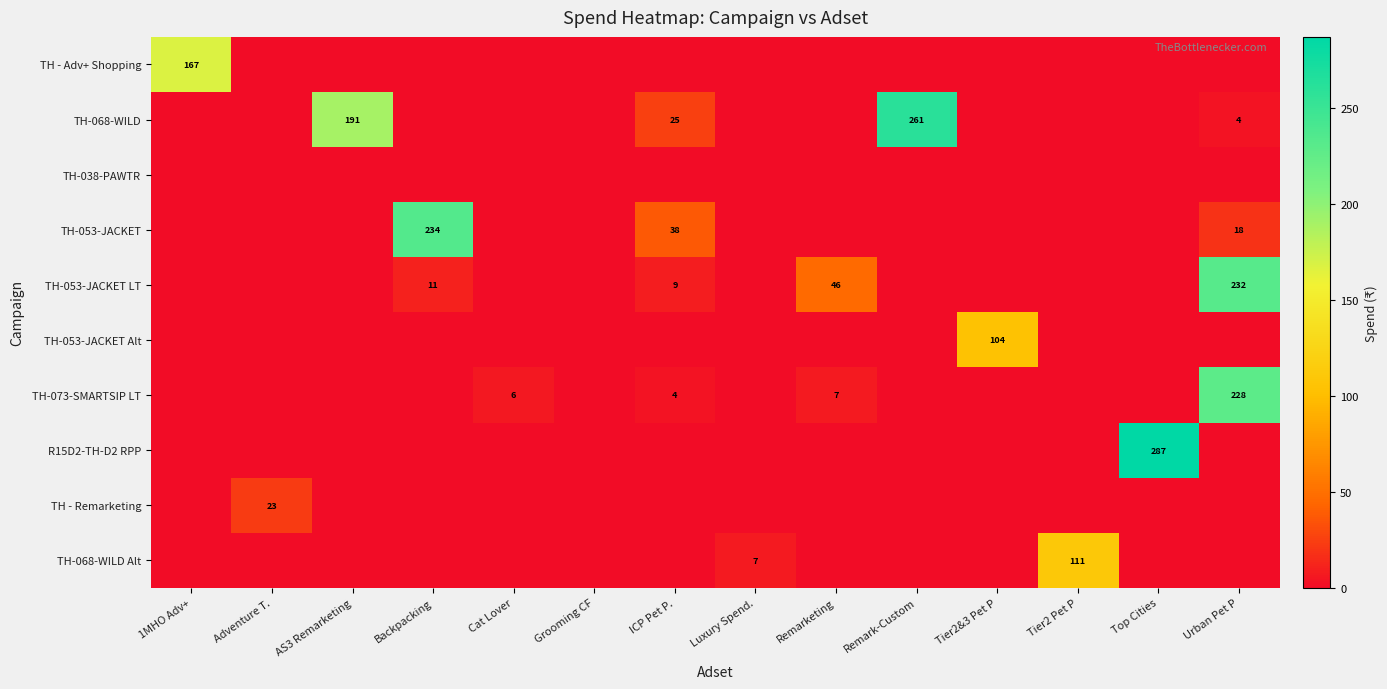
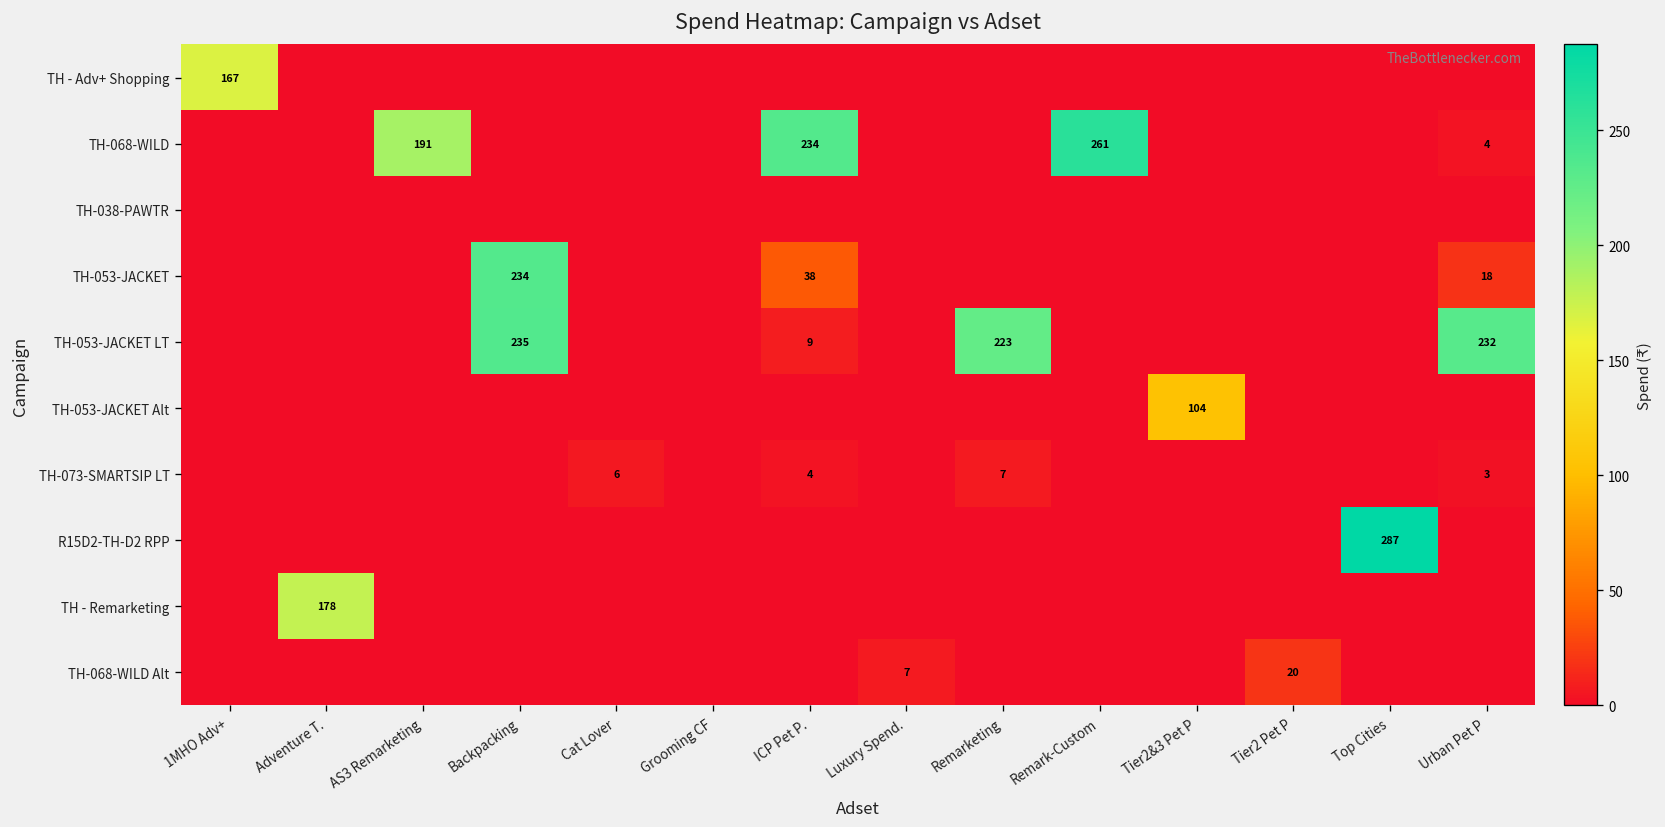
TH-068-WILD, ICP Pet P.: 25 -> 234
TH-053-JACKET LT, Backpacking: 11 -> 235
TH-053-JACKET LT, Remarketing: 46 -> 223
TH-073-SMARTSIP LT, Urban Pet P: 228 -> 3
TH - Remarketing, Adventure T.: 23 -> 178
TH-068-WILD Alt, Tier2 Pet P: 111 -> 20
